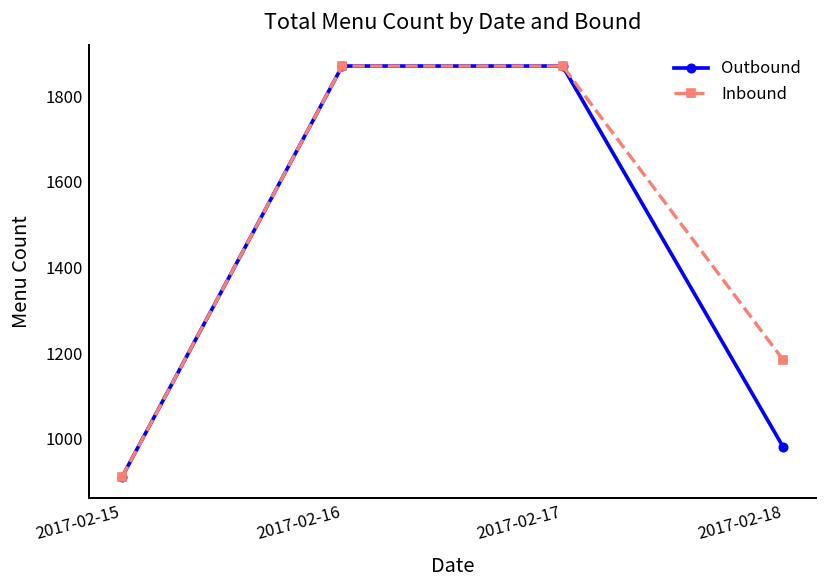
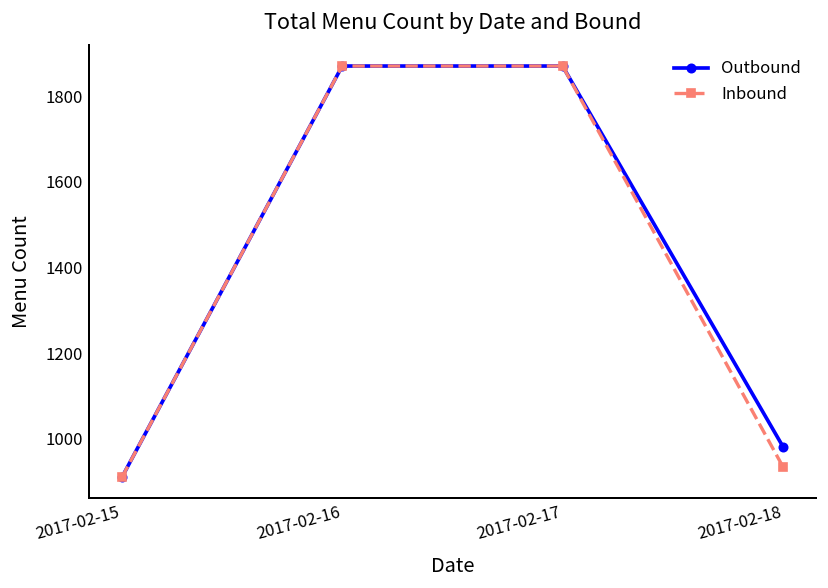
Inbound, 2017-02-18: 1190 -> 940
